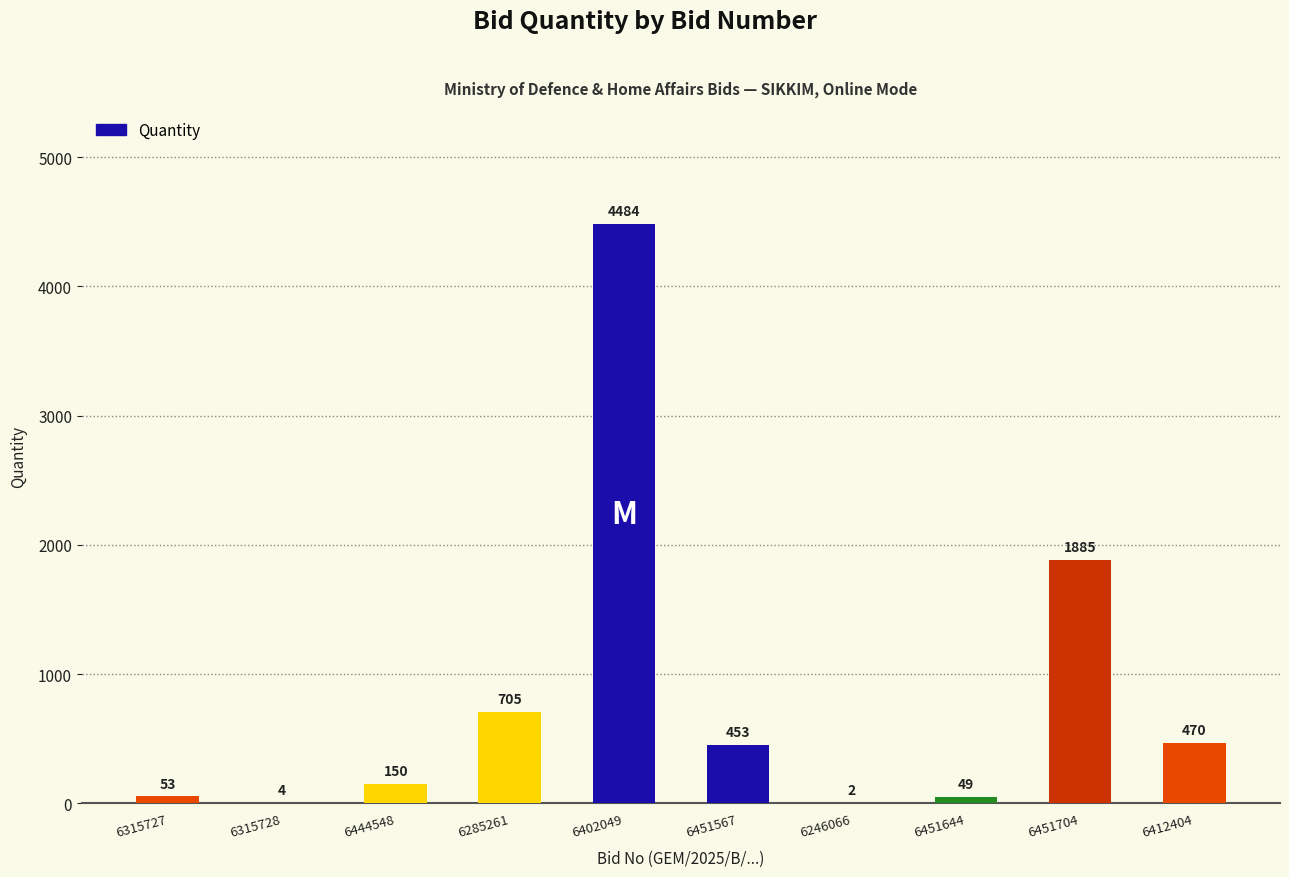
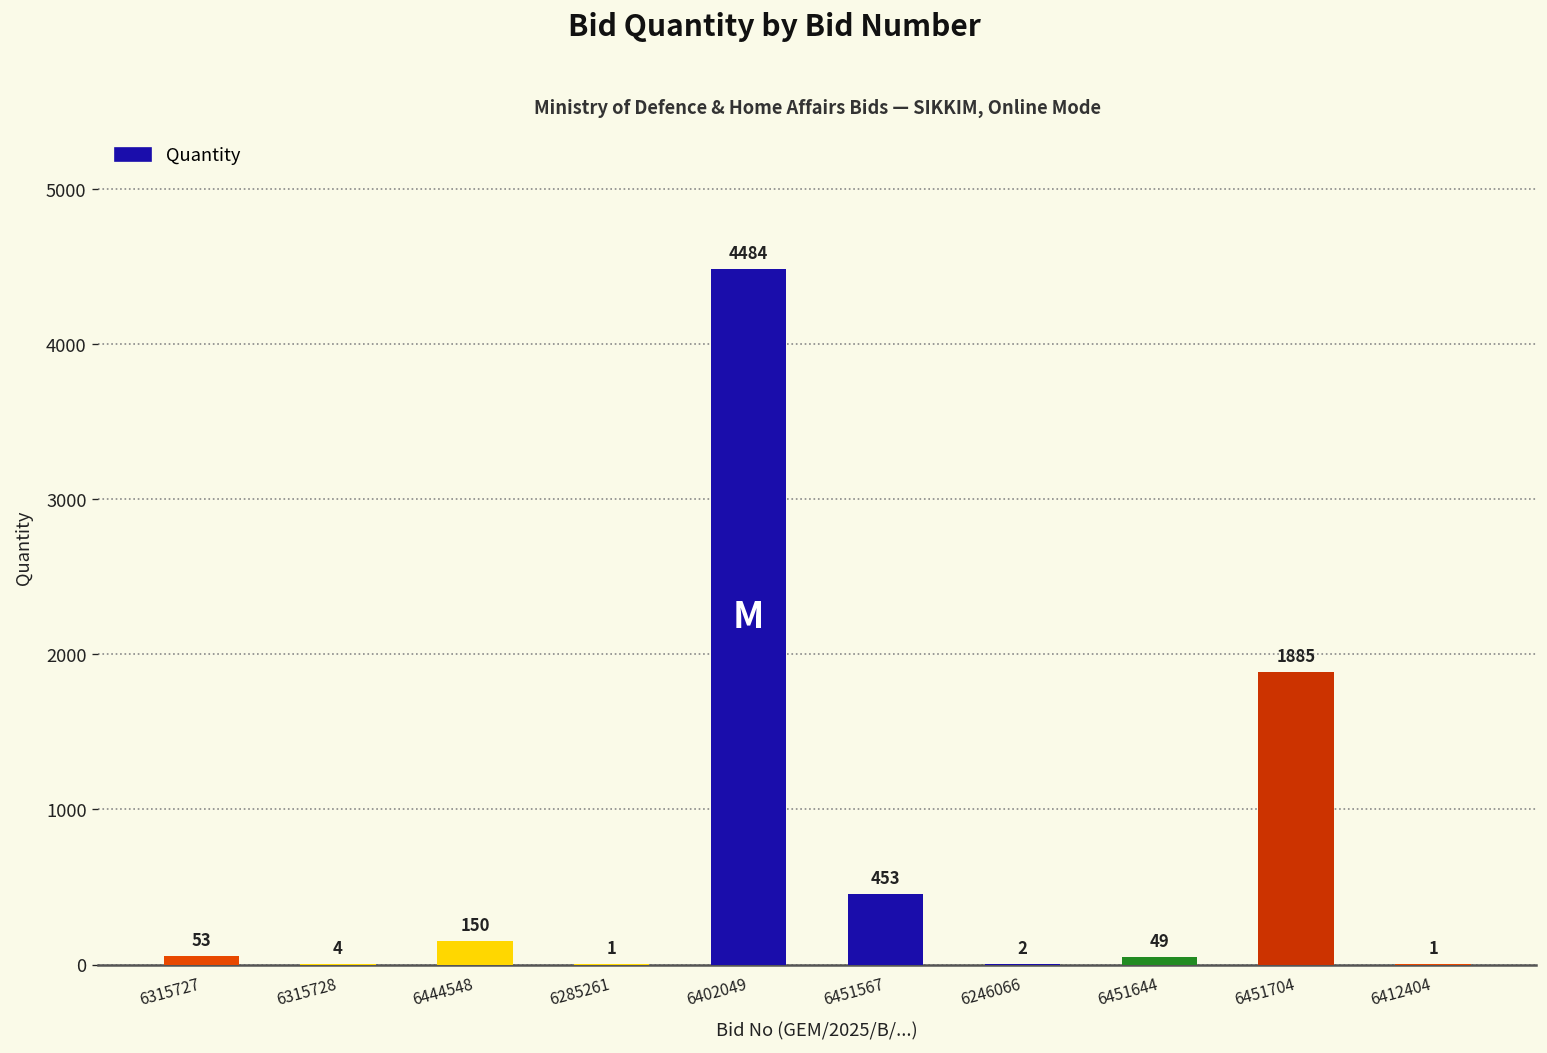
6285261: 705 -> 1
6412404: 470 -> 1
